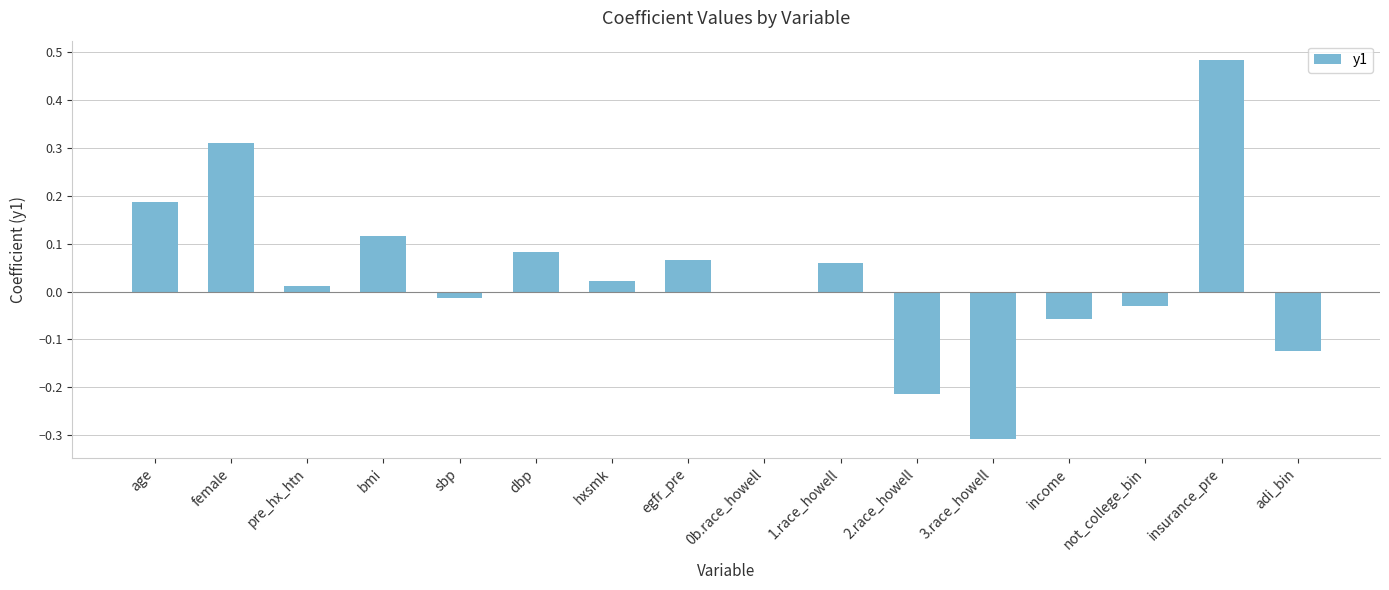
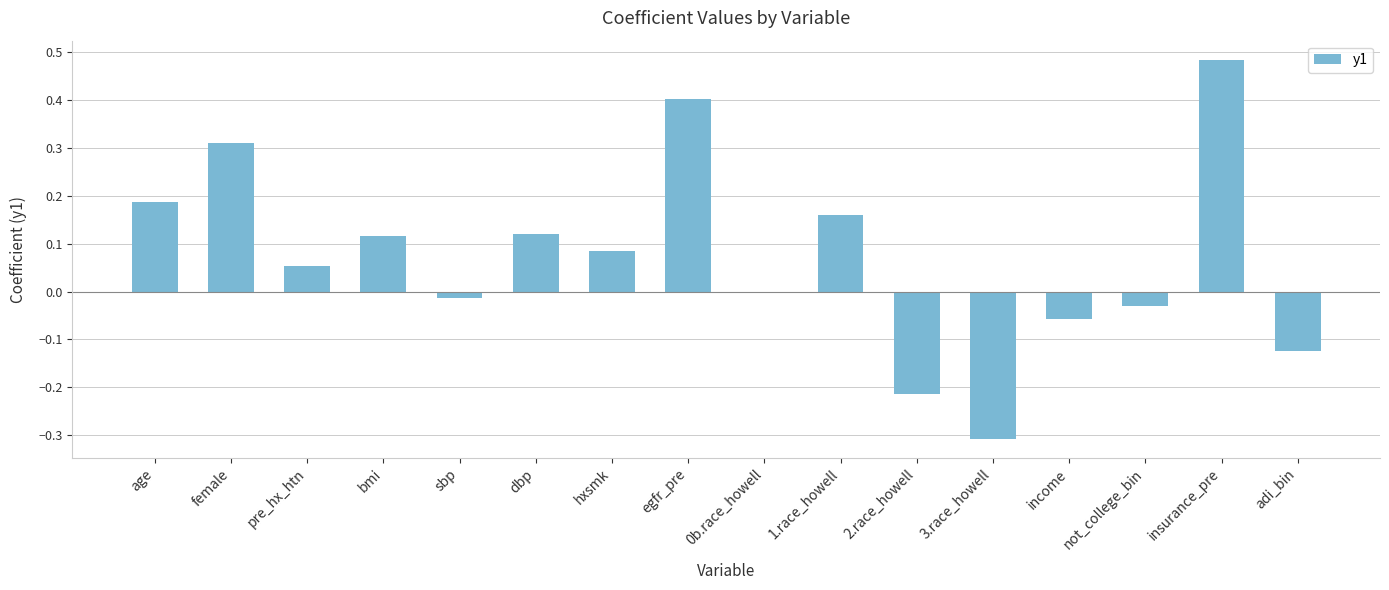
pre_hx_htn: 0.01 -> 0.05
dbp: 0.08 -> 0.12
hxsmk: 0.02 -> 0.08
egfr_pre: 0.07 -> 0.40
1.race_howell: 0.06 -> 0.16
